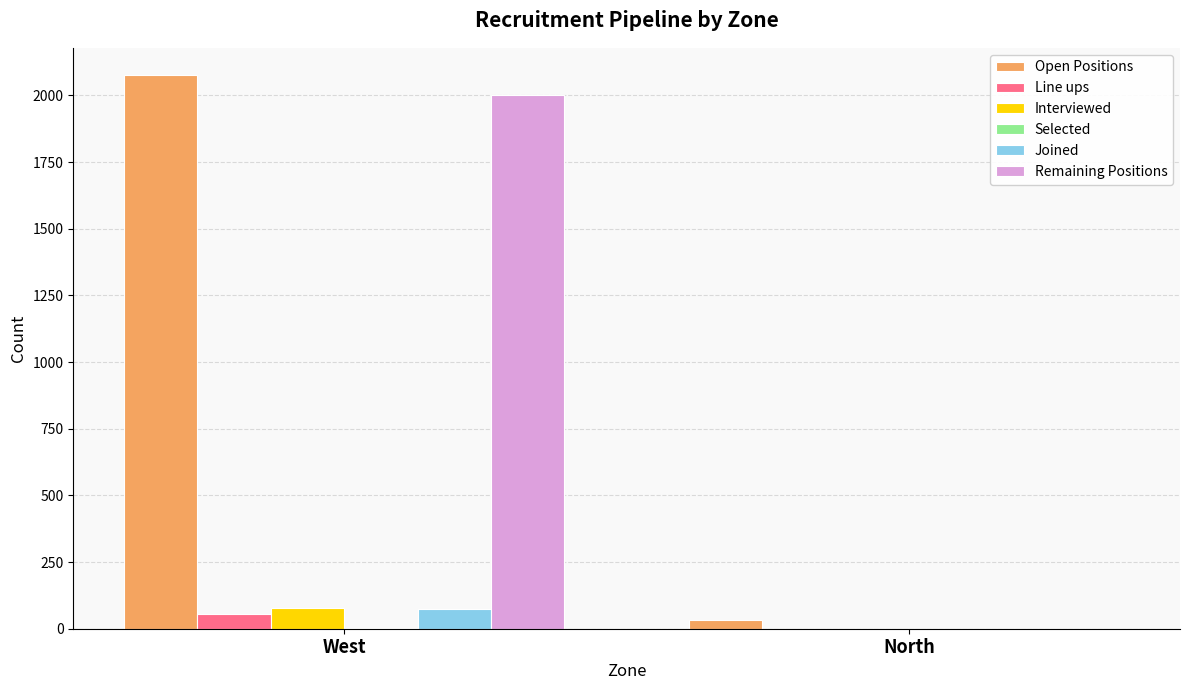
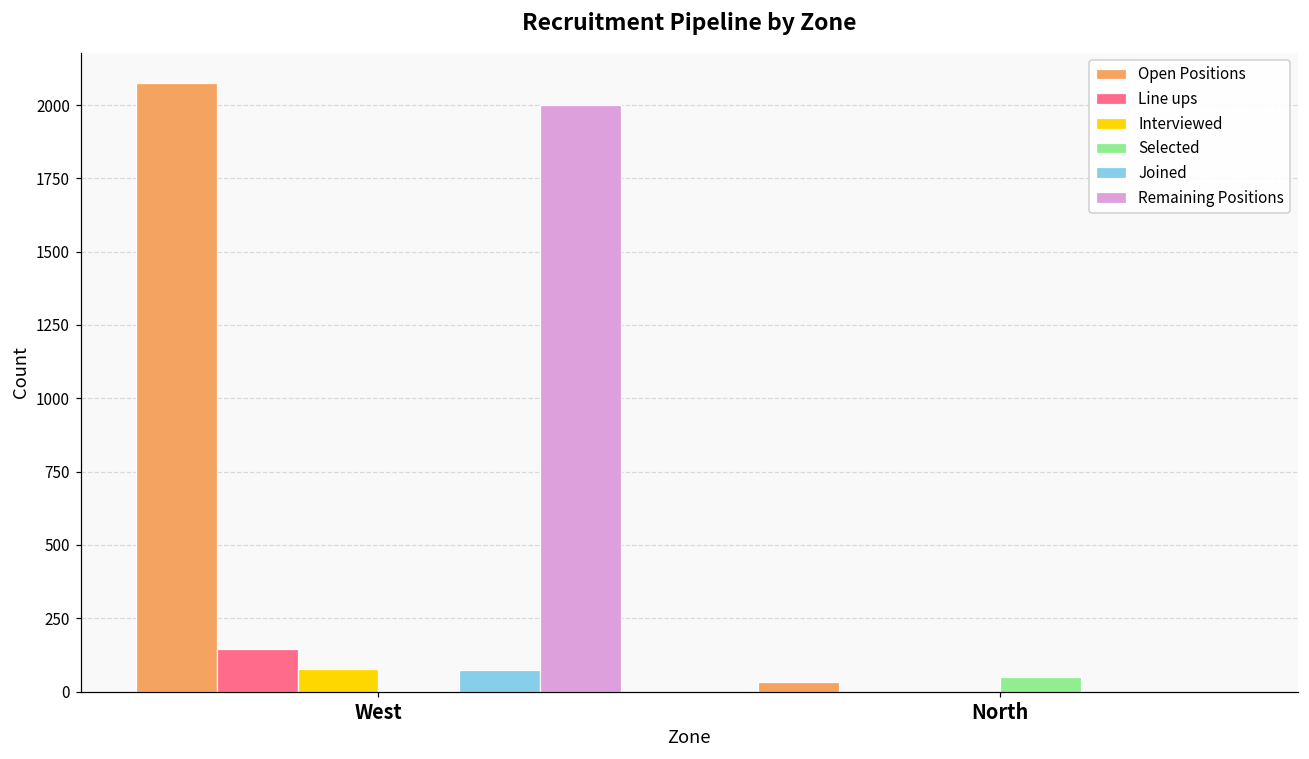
Line ups, West: 50 -> 150
Selected, North: 0 -> 50
